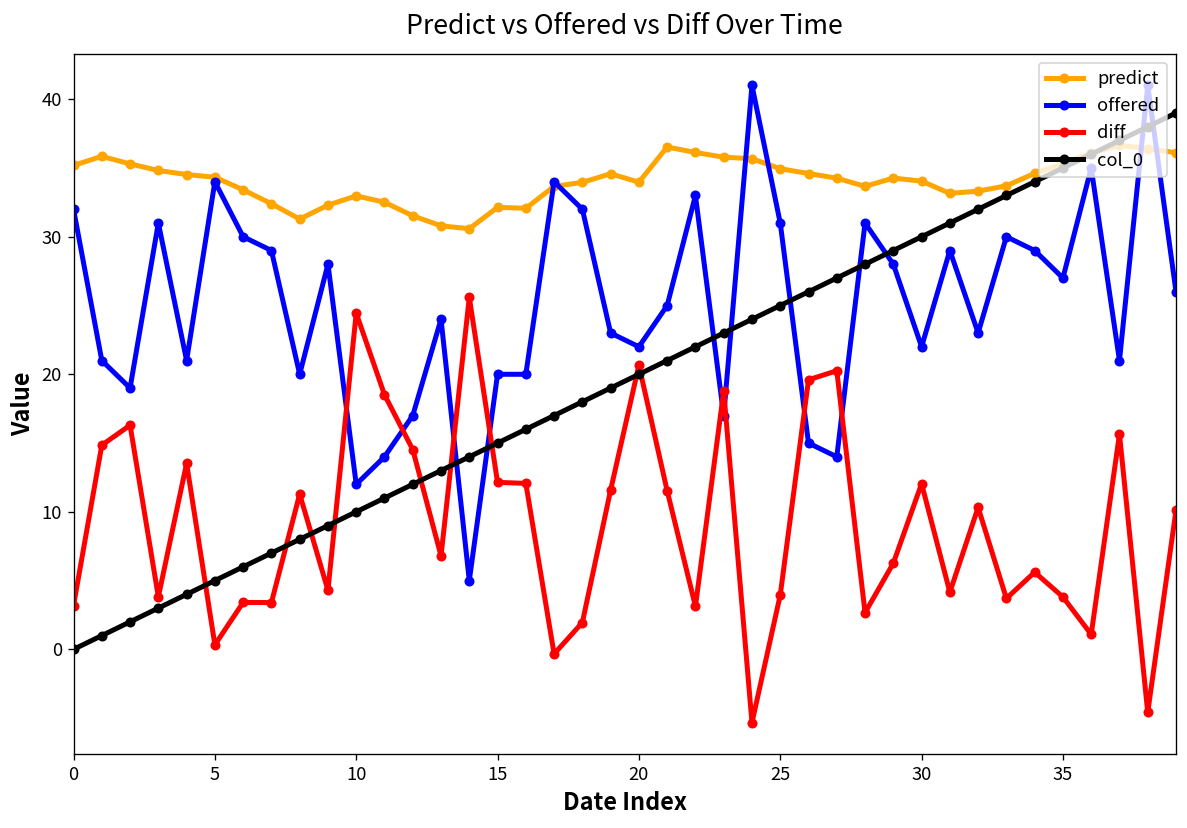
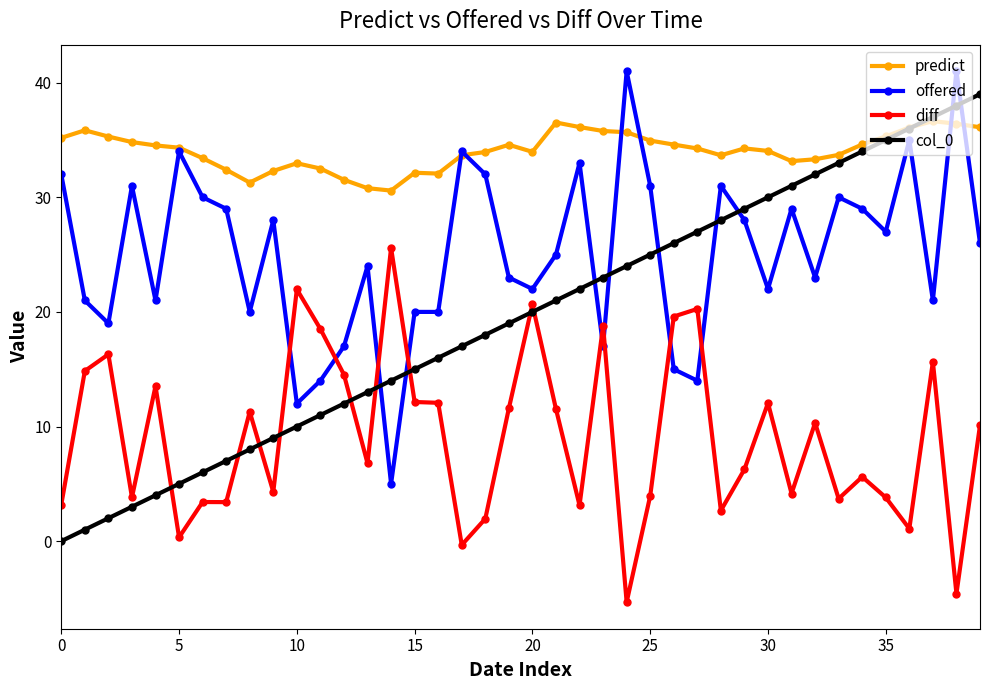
diff, 10: 24.4 -> 22.0
